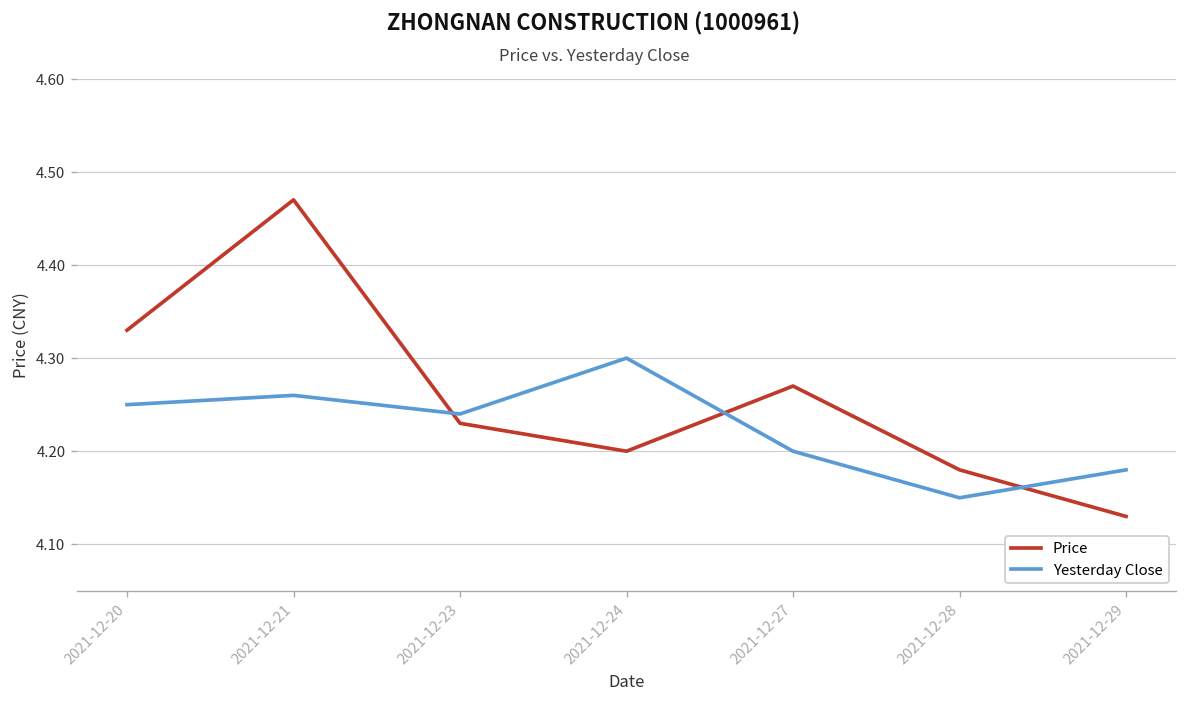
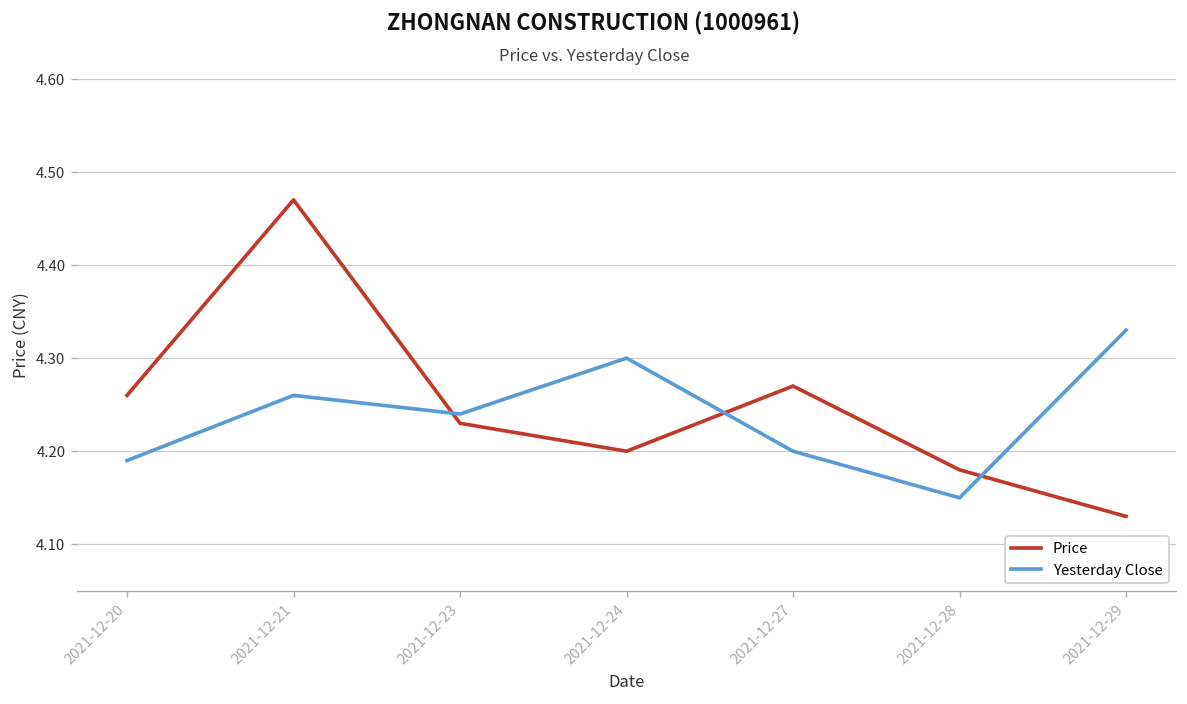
Price, 2021-12-20: 4.33 -> 4.26
Yesterday Close, 2021-12-20: 4.25 -> 4.19
Yesterday Close, 2021-12-29: 4.18 -> 4.33
